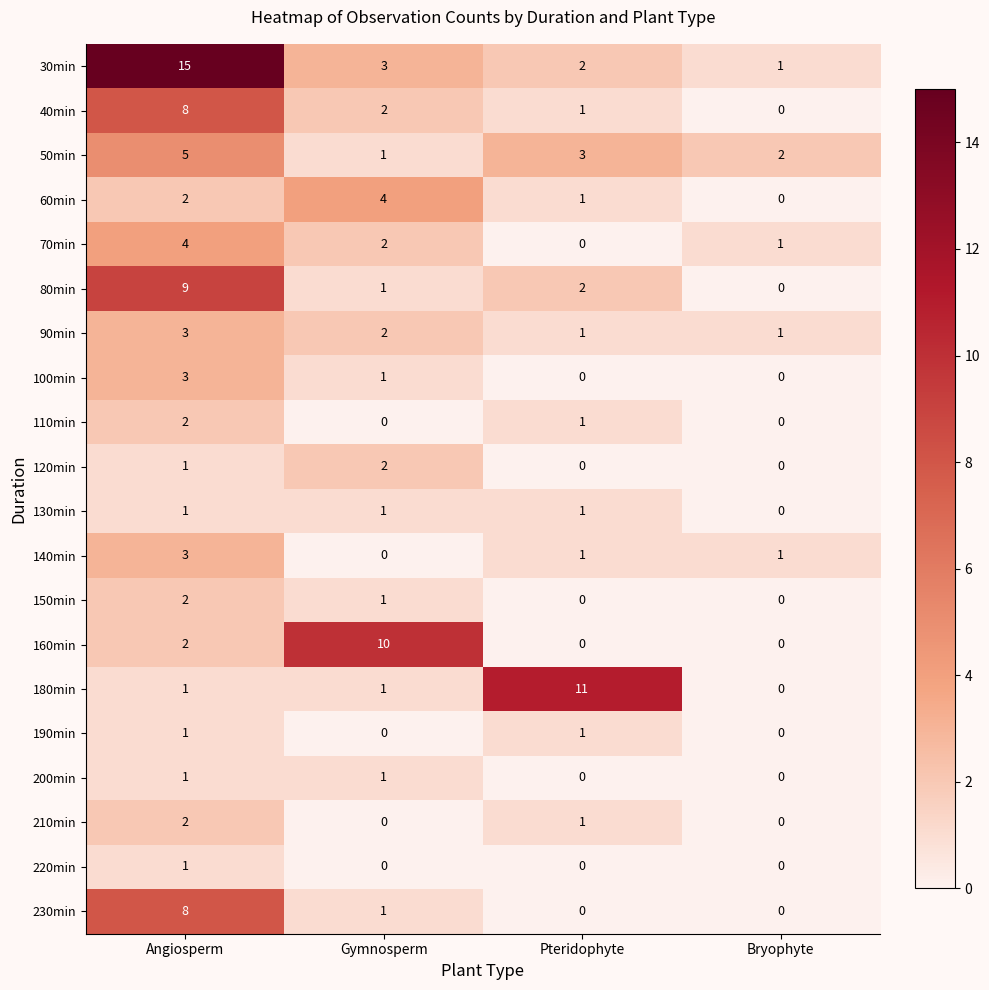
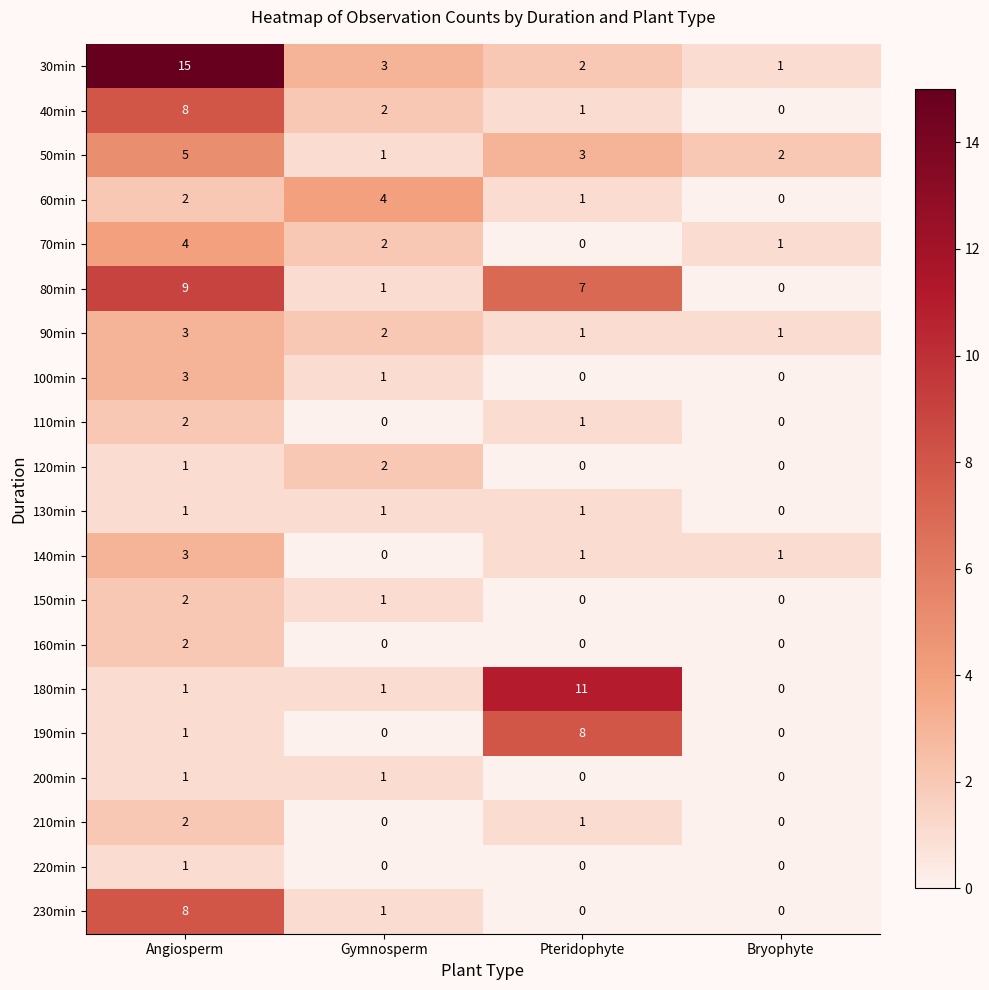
80min, Pteridophyte: 2 -> 7
160min, Gymnosperm: 10 -> 0
190min, Pteridophyte: 1 -> 8
